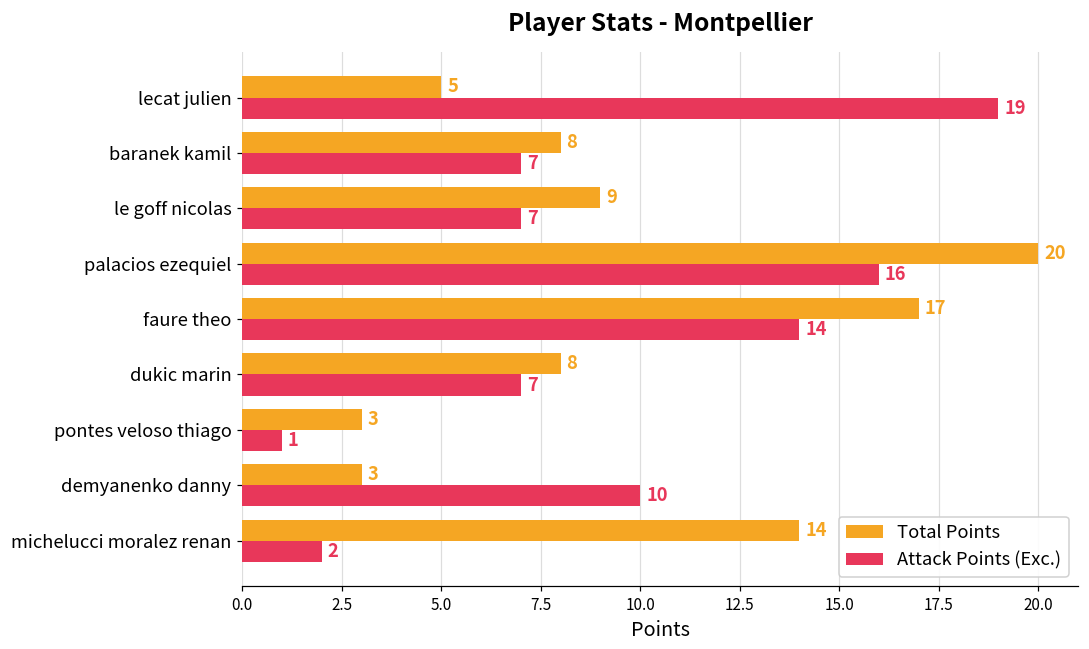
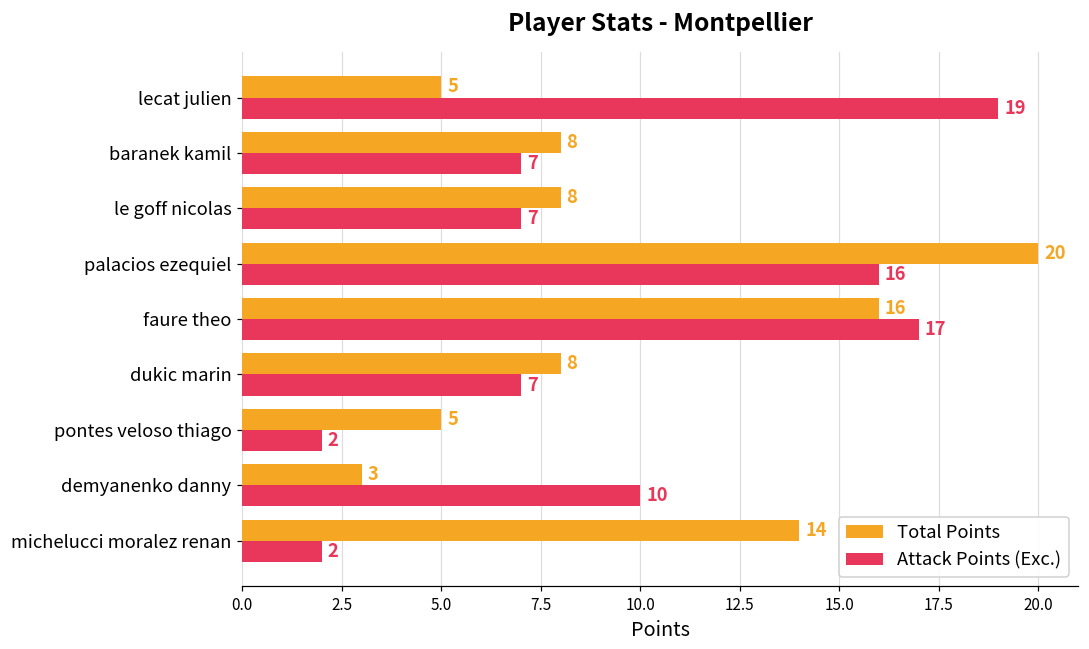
Total Points, le goff nicolas: 9 -> 8
Total Points, faure theo: 17 -> 16
Attack Points (Exc.), faure theo: 14 -> 17
Total Points, pontes veloso thiago: 3 -> 5
Attack Points (Exc.), pontes veloso thiago: 1 -> 2
